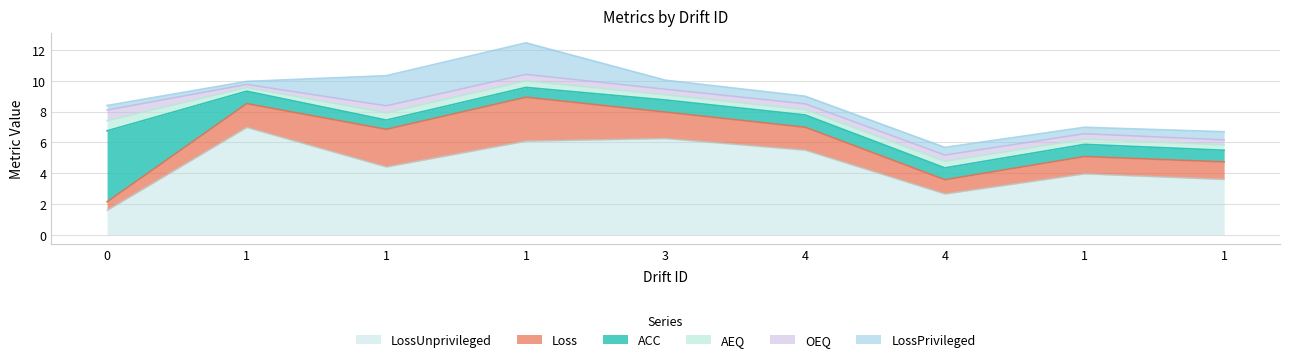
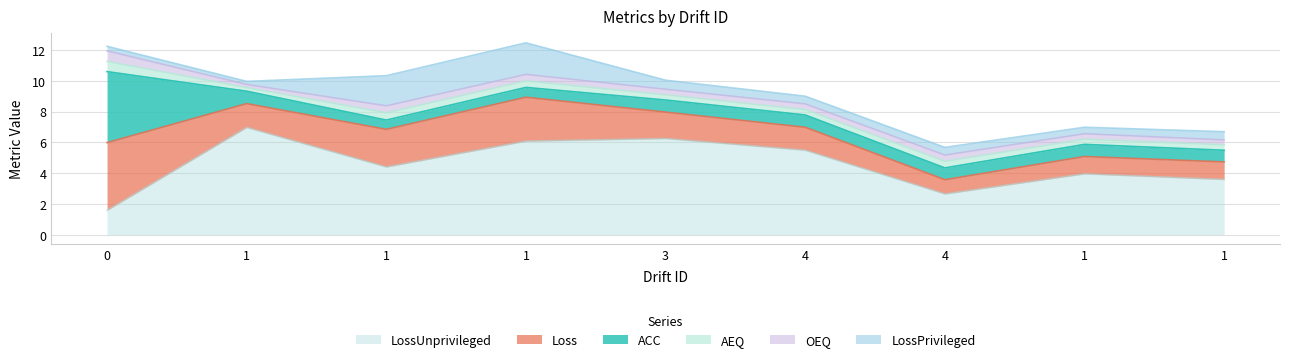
Loss, 0: 0.6 -> 4.4
